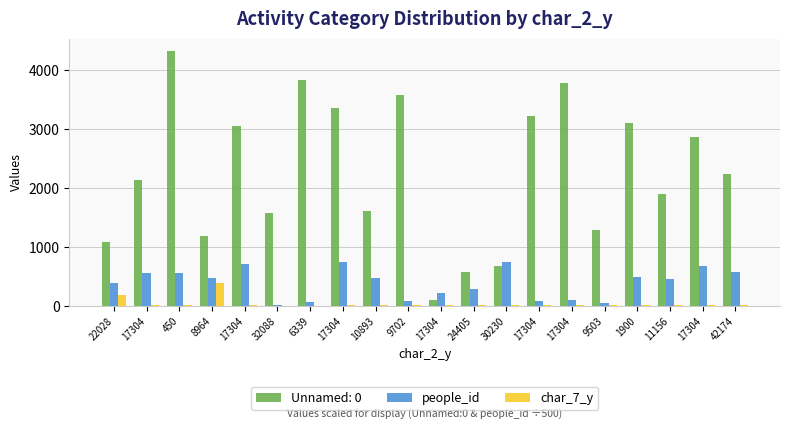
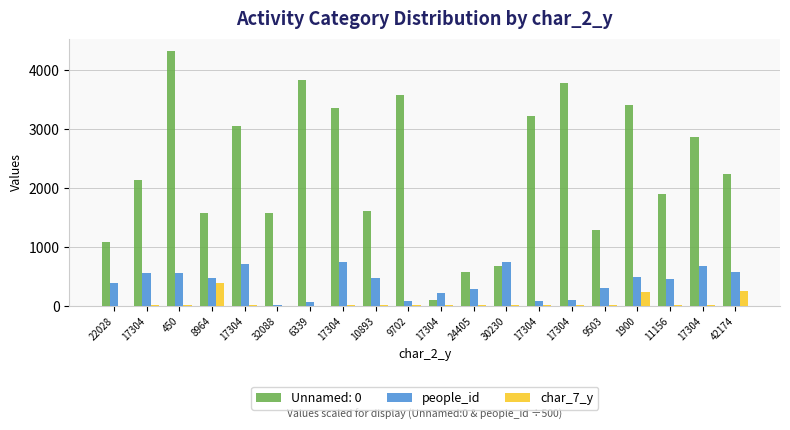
char_7_y, 22028: 200 -> 0
Unnamed: 0, 8964: 1200 -> 1600
people_id, 9503: 0 -> 300
Unnamed: 0, 1900: 3100 -> 3400
char_7_y, 1900: 0 -> 200
char_7_y, 42174: 0 -> 200
